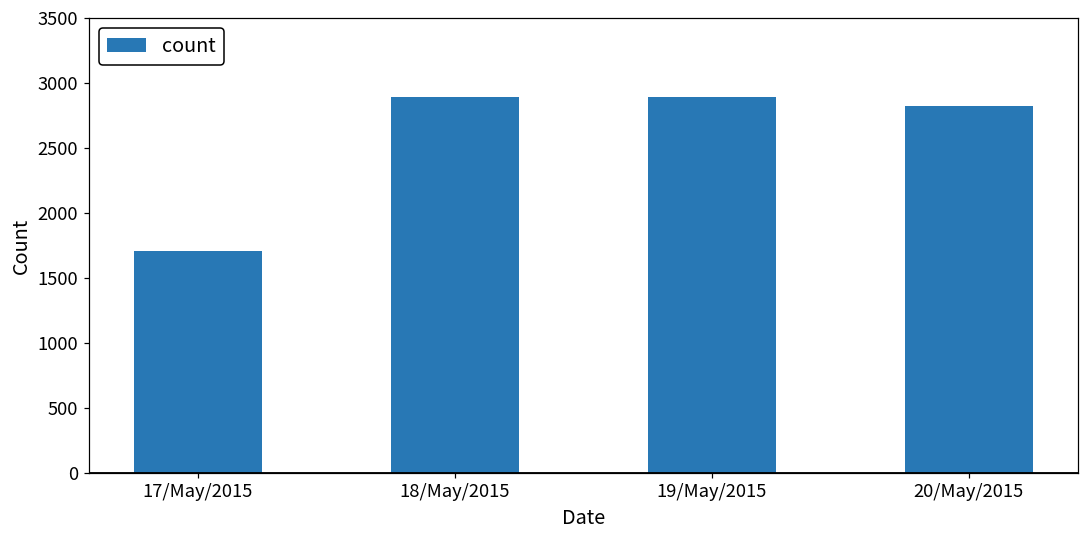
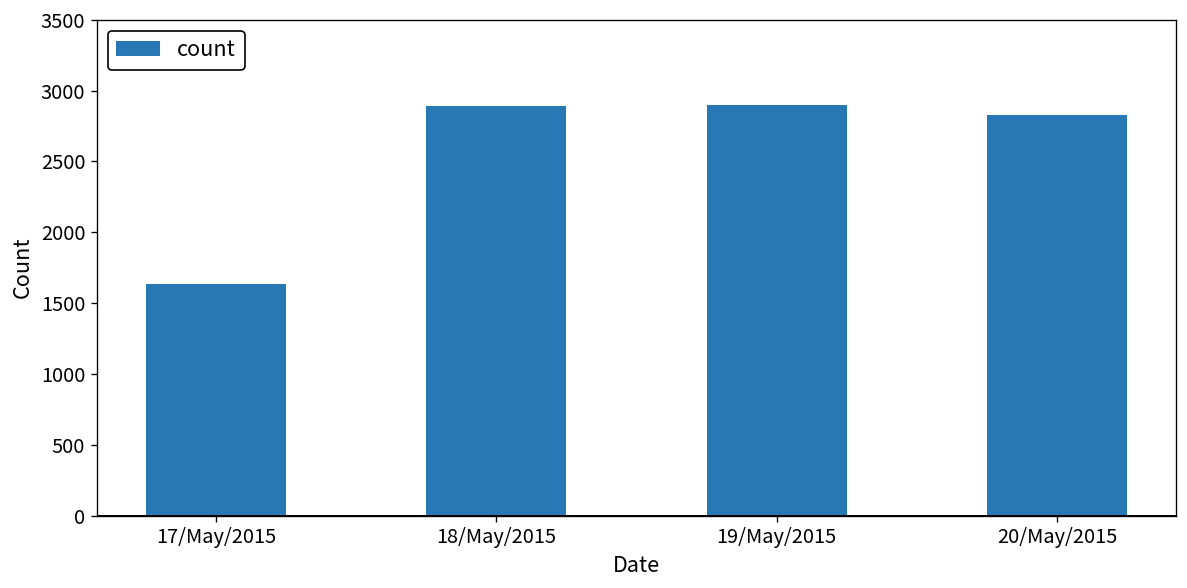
17/May/2015: 1710 -> 1630
